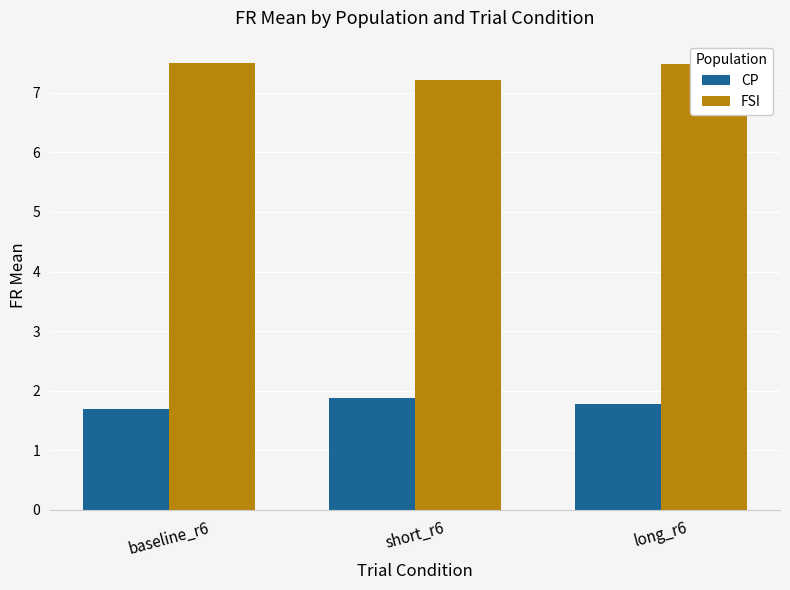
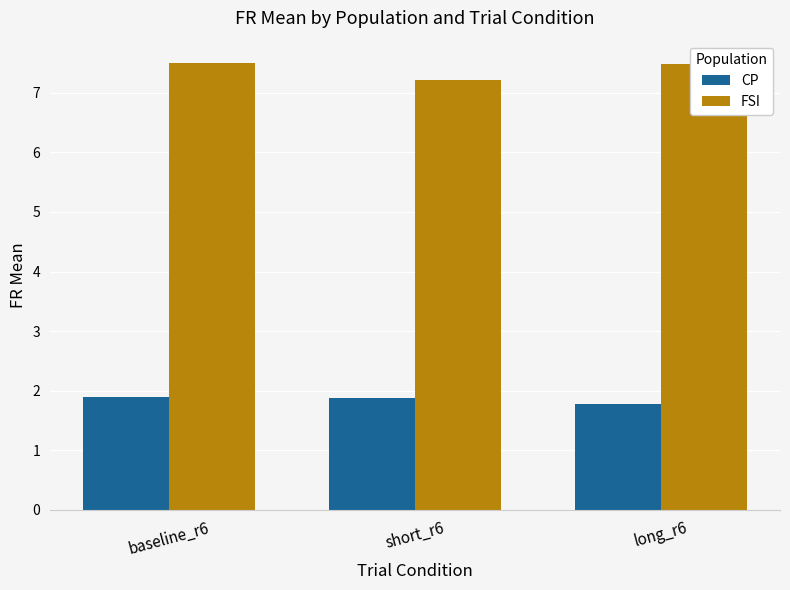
CP, baseline_r6: 1.7 -> 1.9
